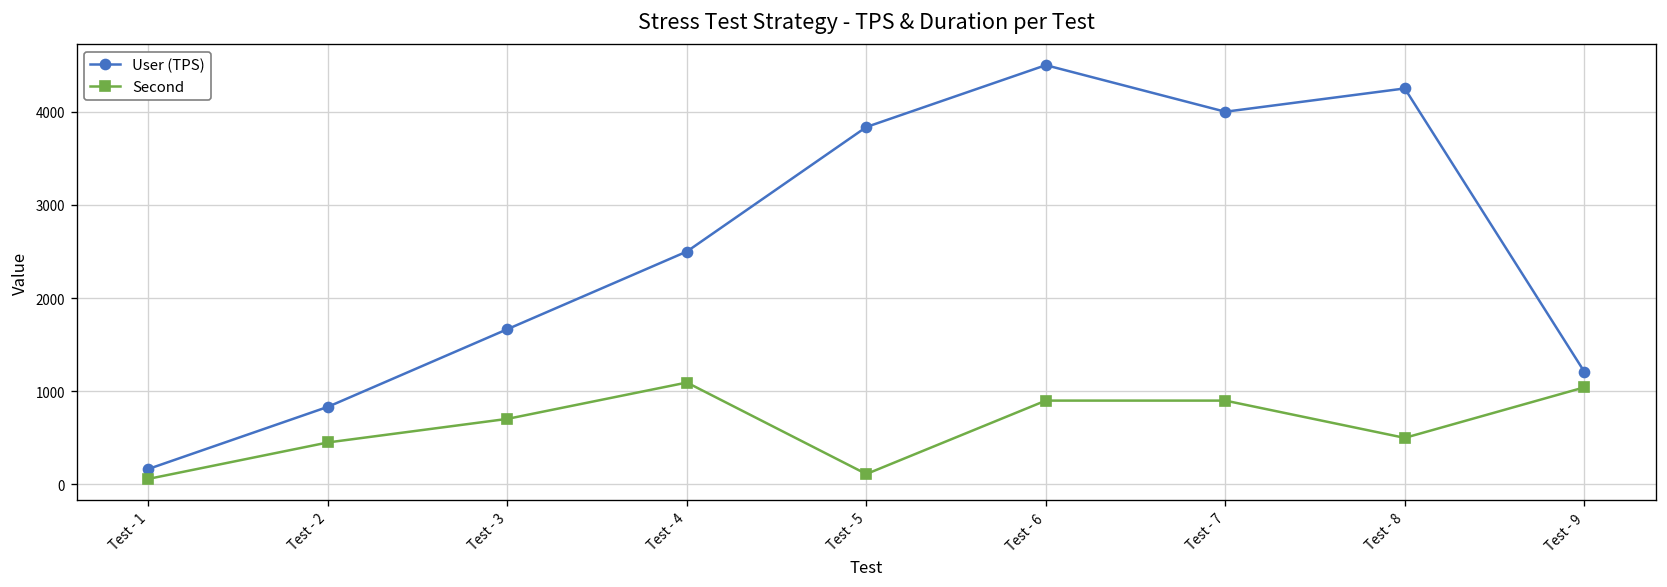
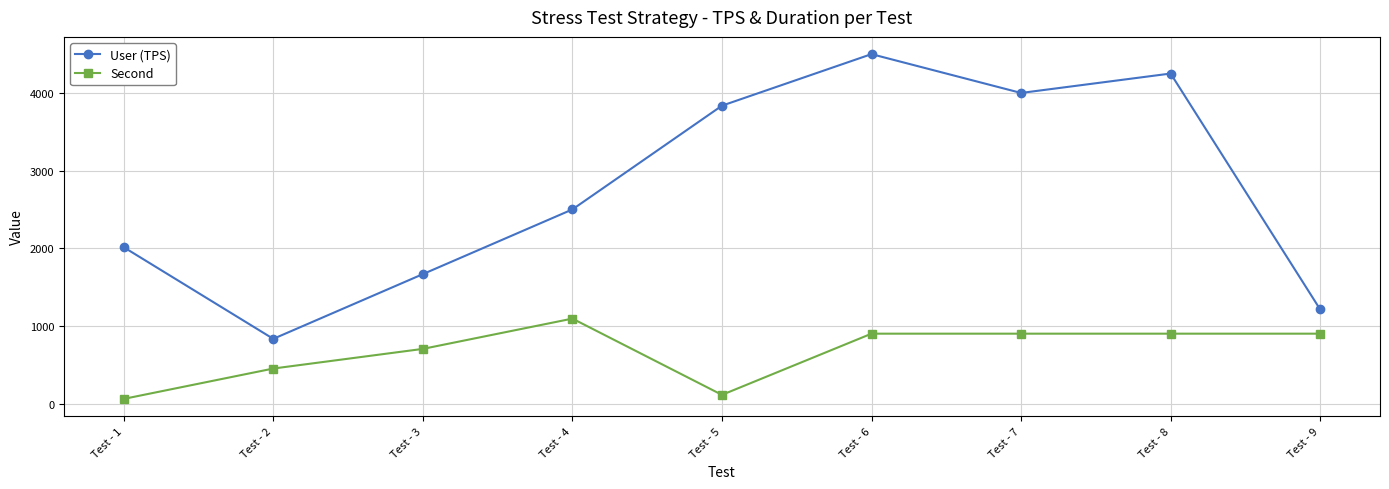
User (TPS), Test - 1: 200 -> 2000
Second, Test - 8: 500 -> 900
Second, Test - 9: 1000 -> 900
